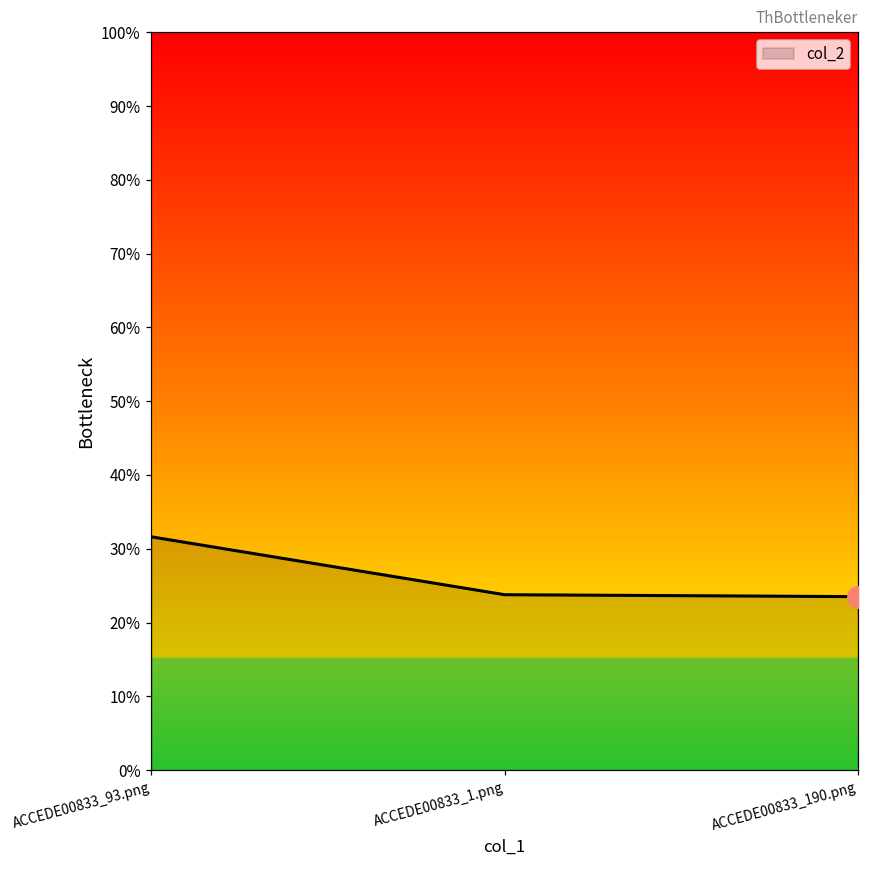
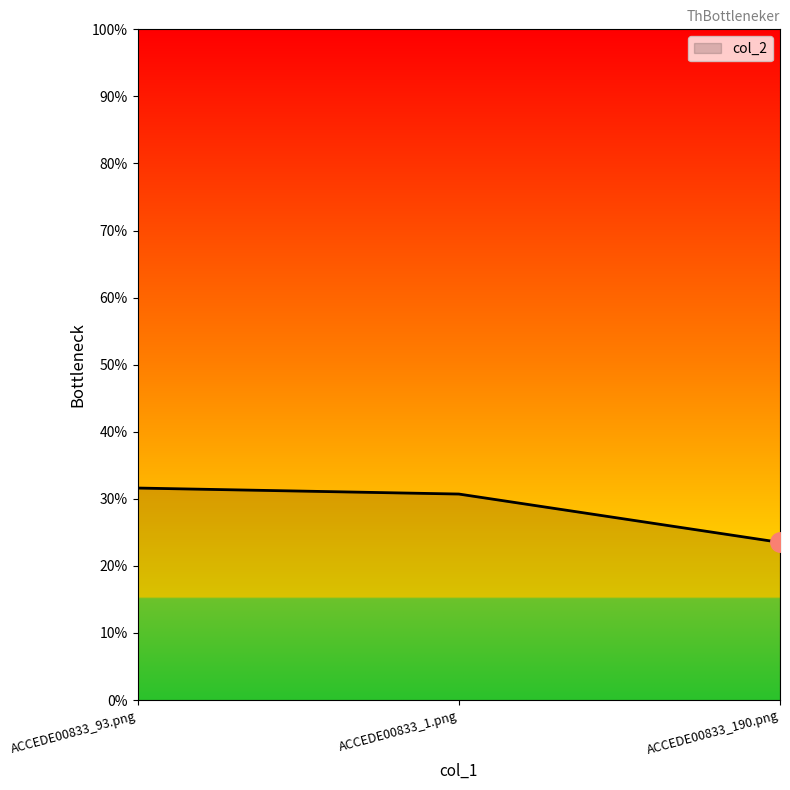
col_2, ACCEDE00833_1.png: 24% -> 31%
